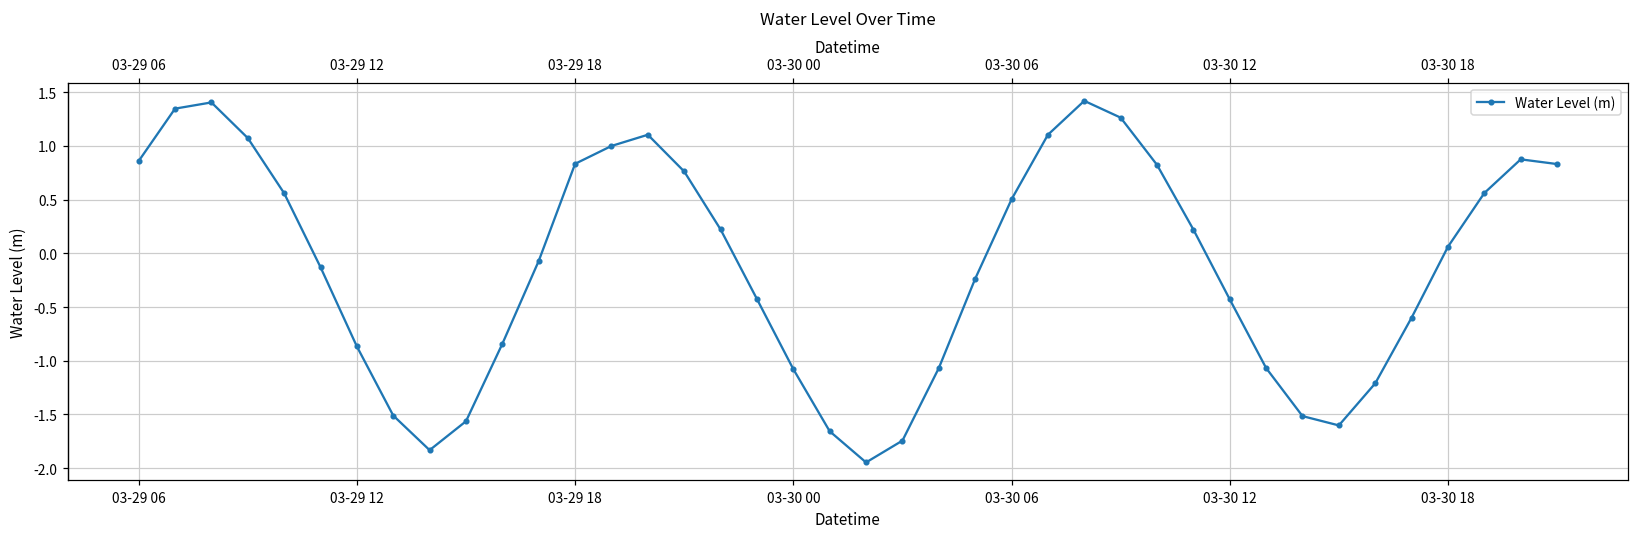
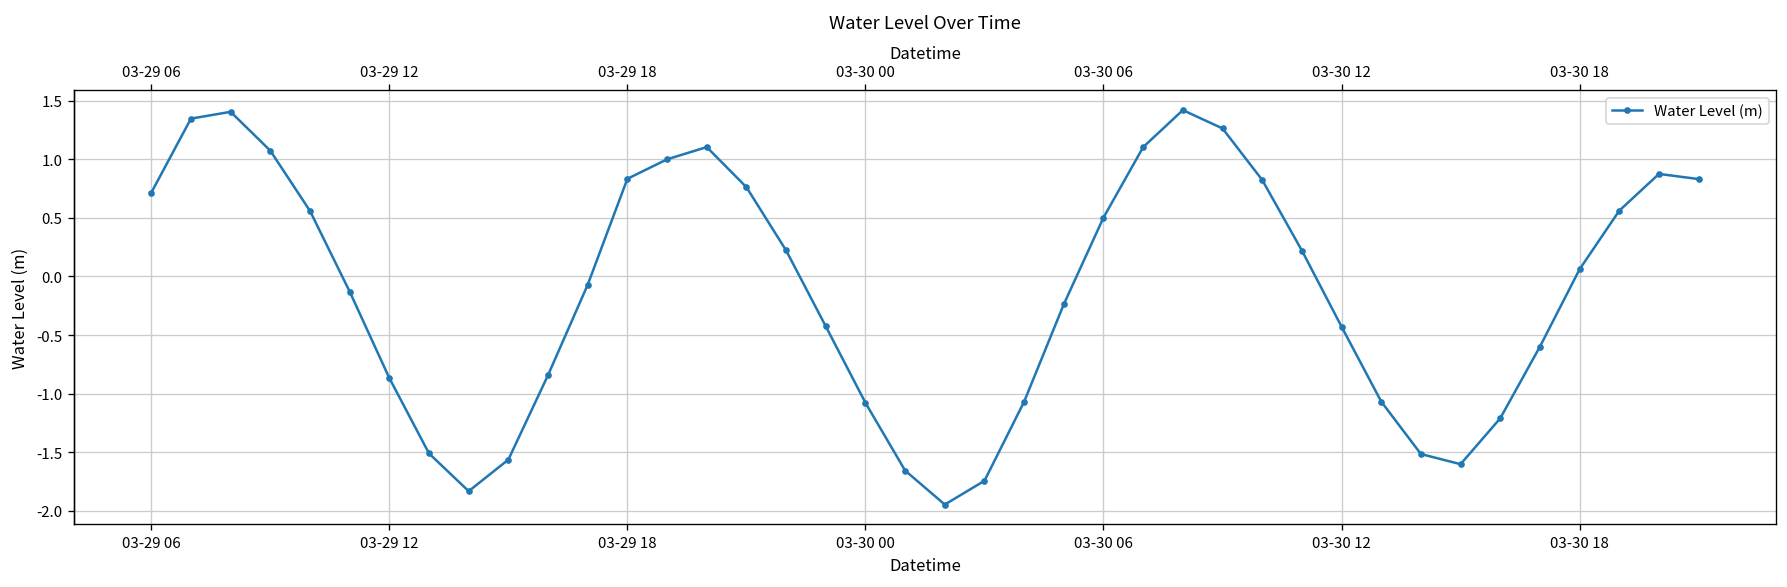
03-29 06: 0.9 -> 0.7
